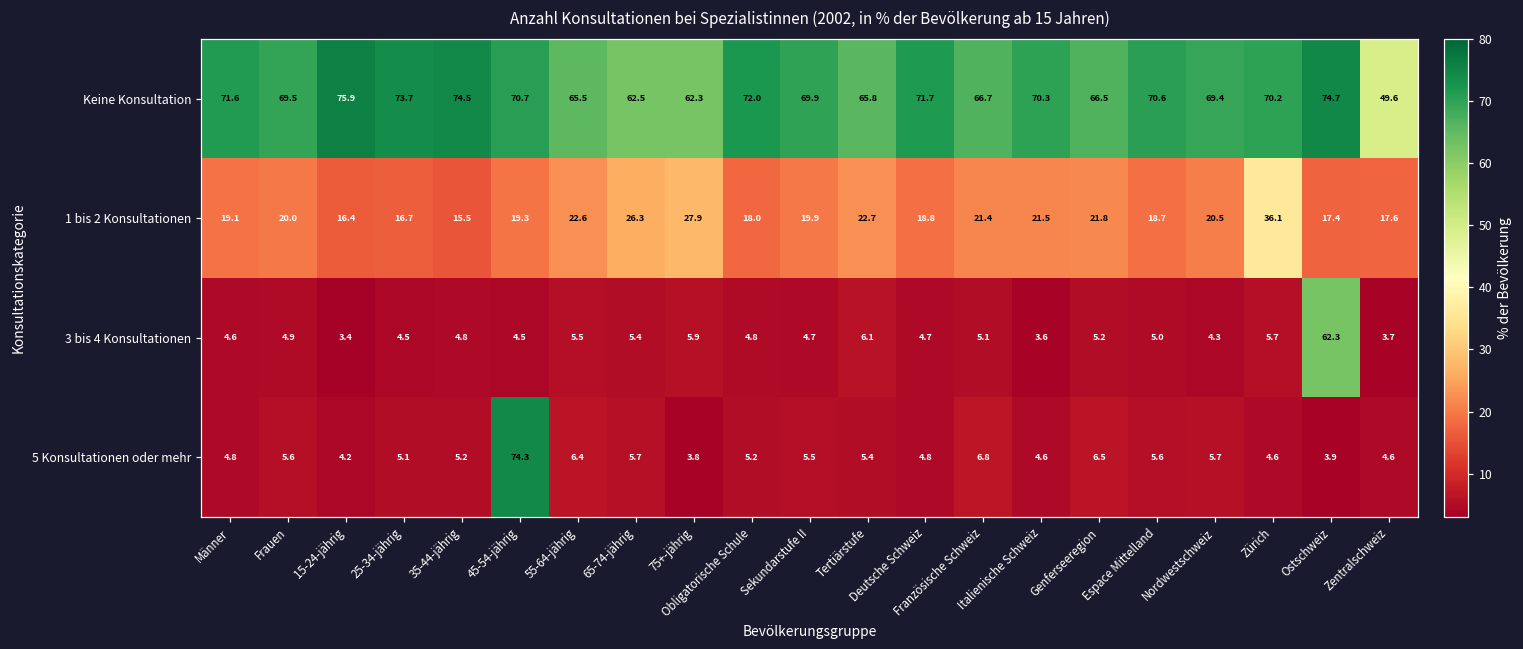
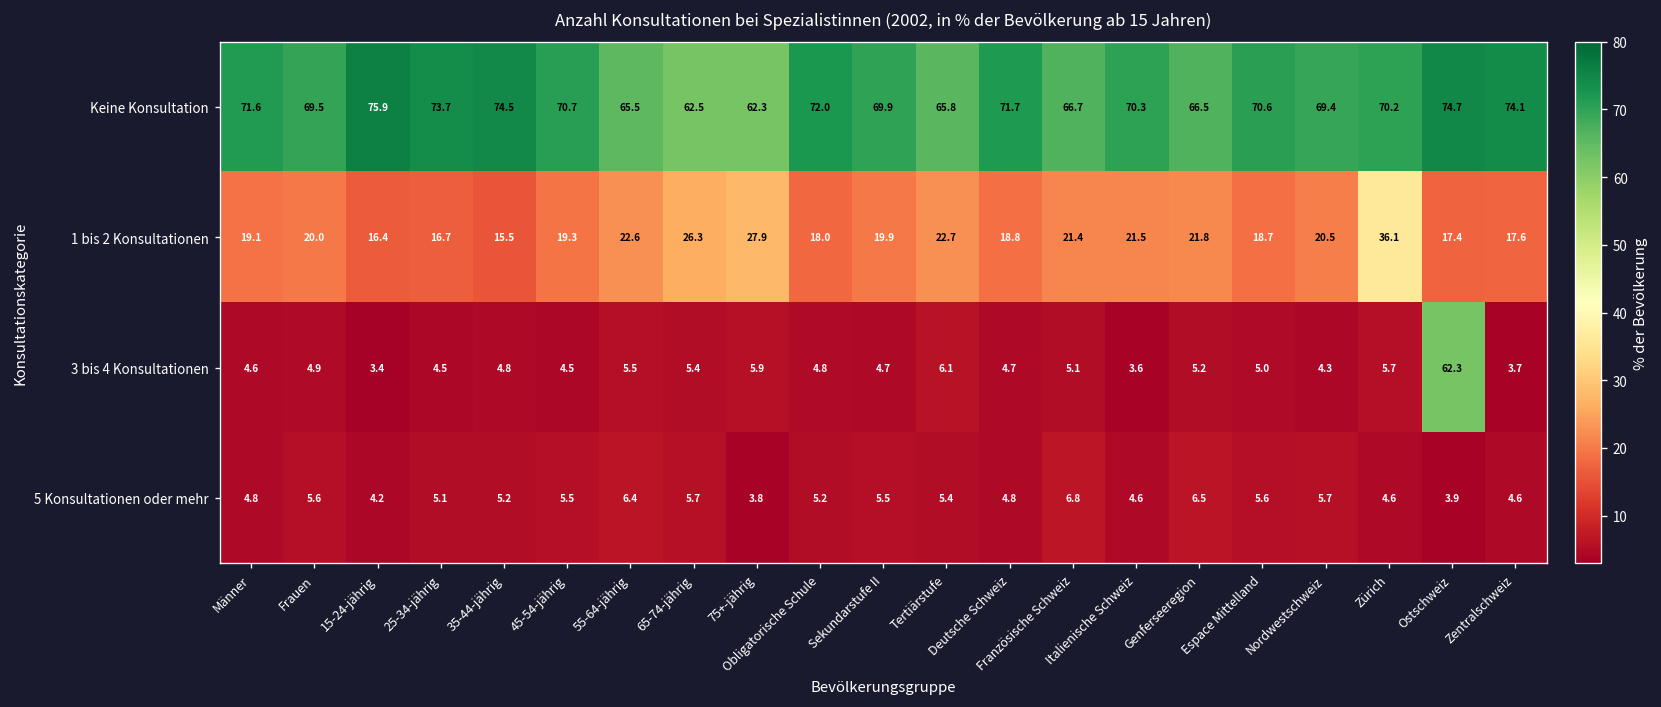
Keine Konsultation, Zentralschweiz: 49.6 -> 74.1
5 Konsultationen oder mehr, 45-54-jährig: 74.3 -> 5.5
